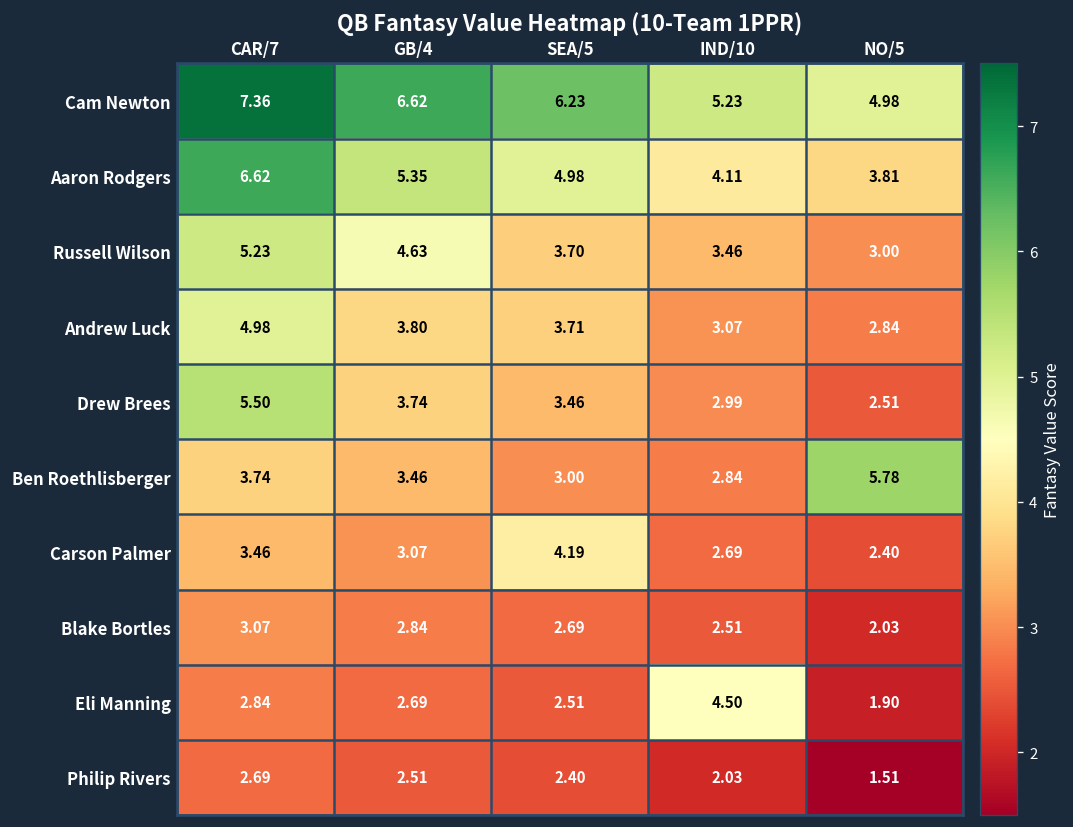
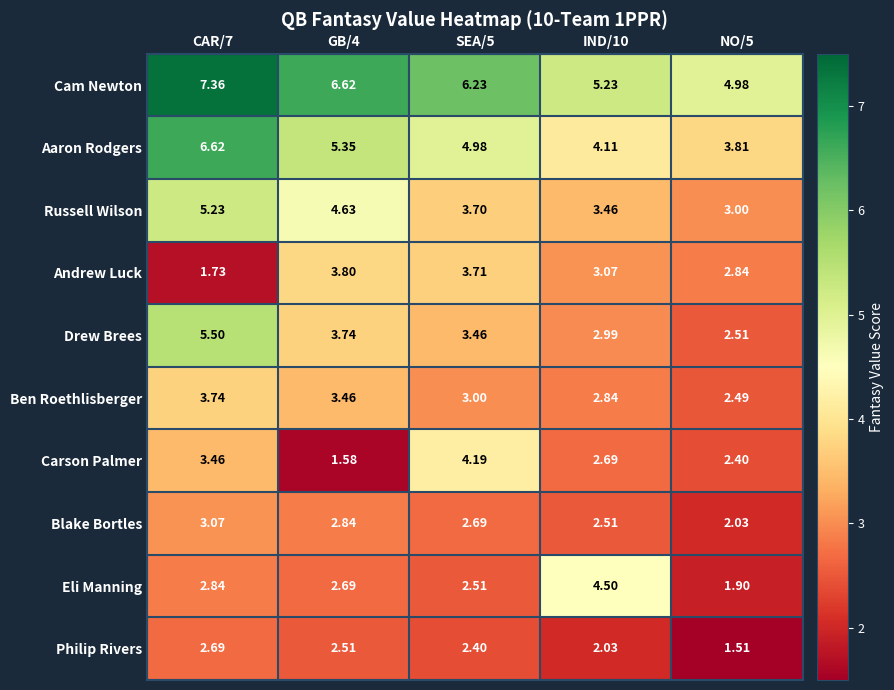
Andrew Luck, CAR/7: 4.98 -> 1.73
Ben Roethlisberger, NO/5: 5.78 -> 2.49
Carson Palmer, GB/4: 3.07 -> 1.58
